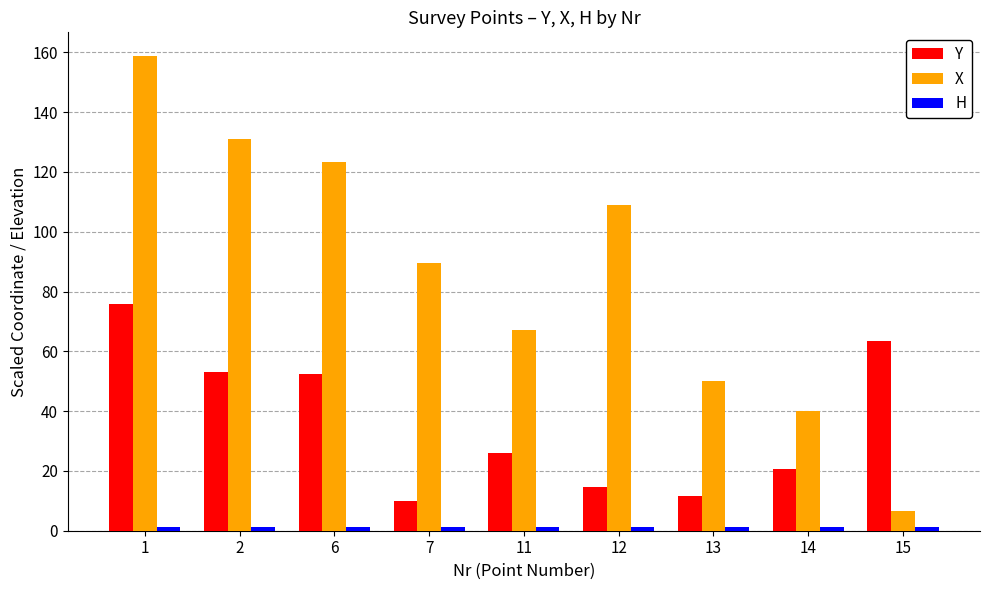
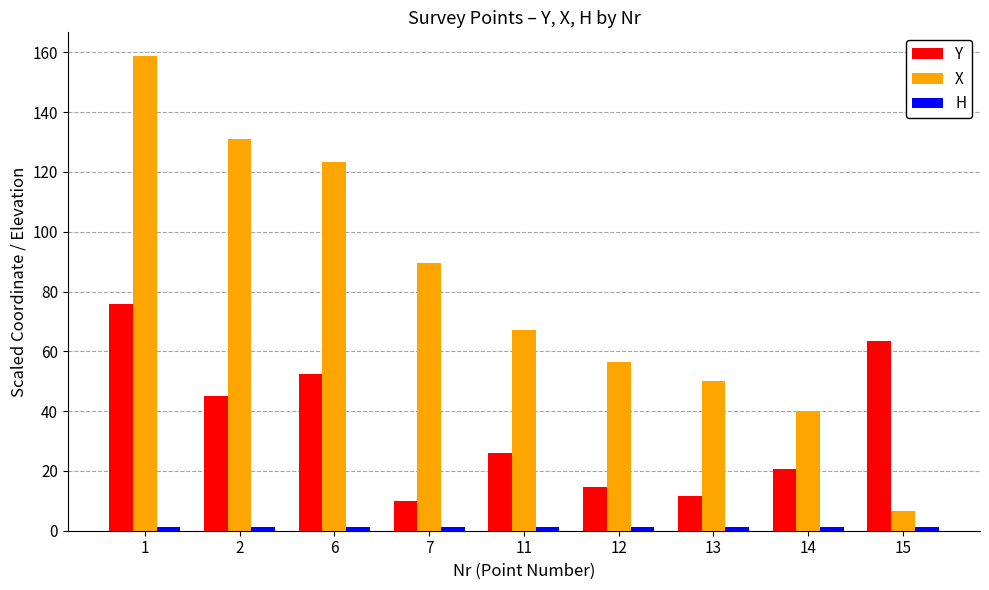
Y, 2: 53 -> 45
X, 12: 109 -> 57
